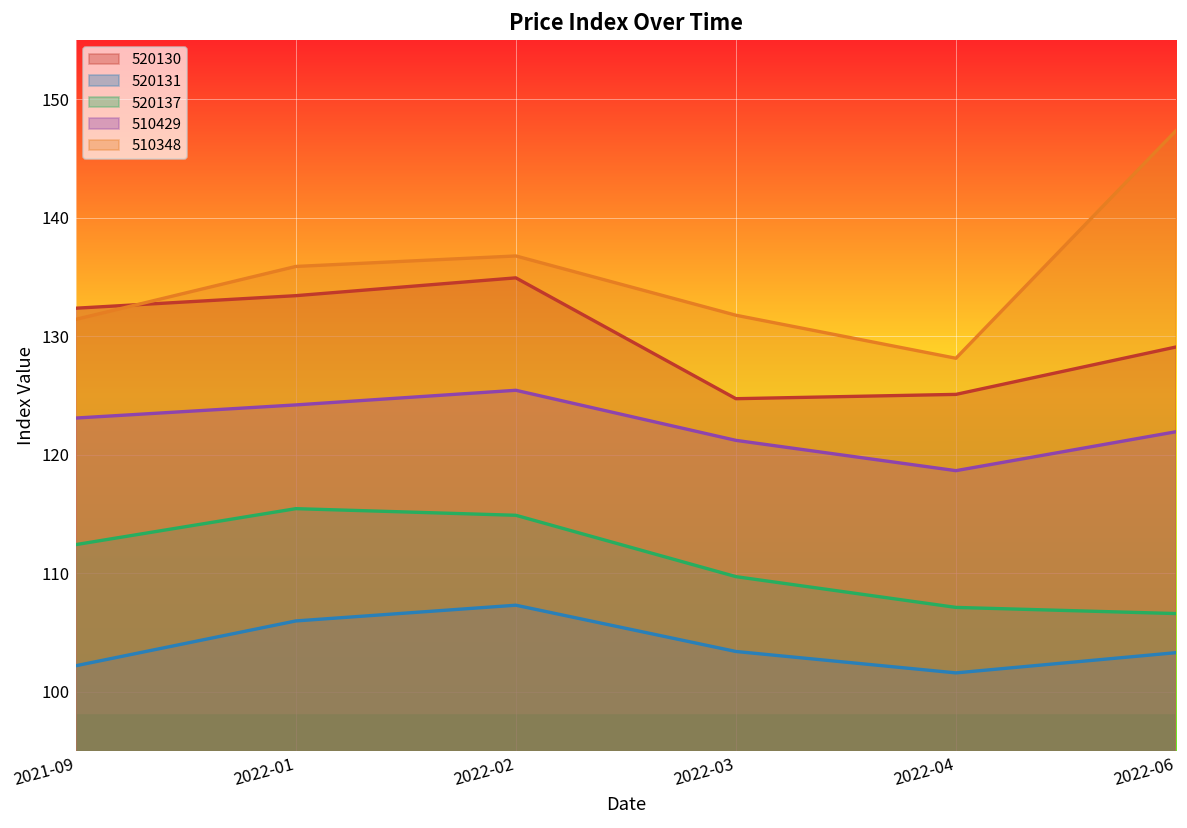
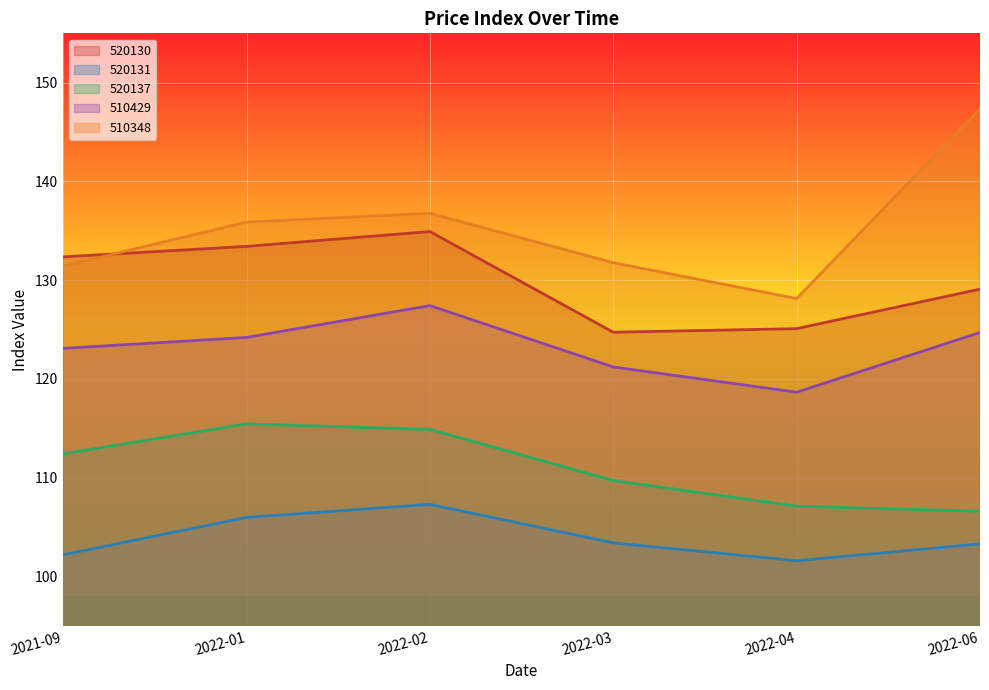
510429, 2022-02: 125 -> 127
510429, 2022-06: 122 -> 125
